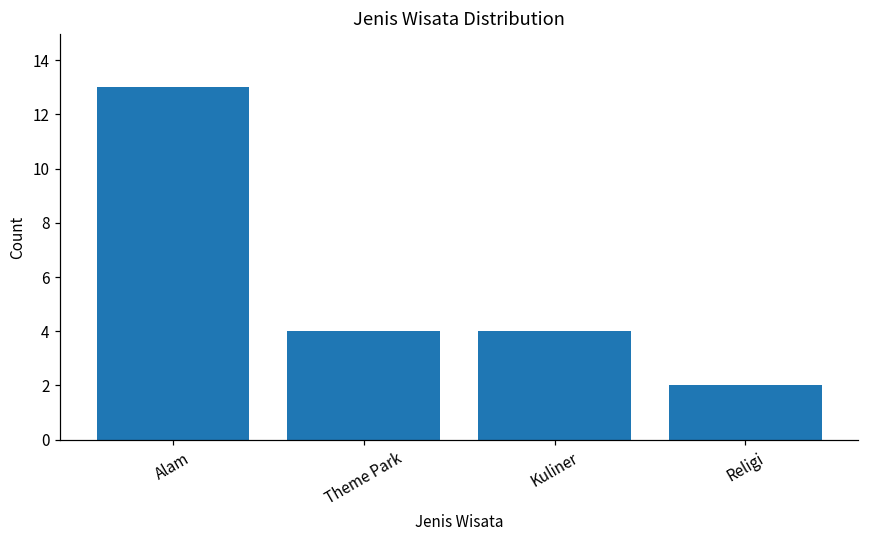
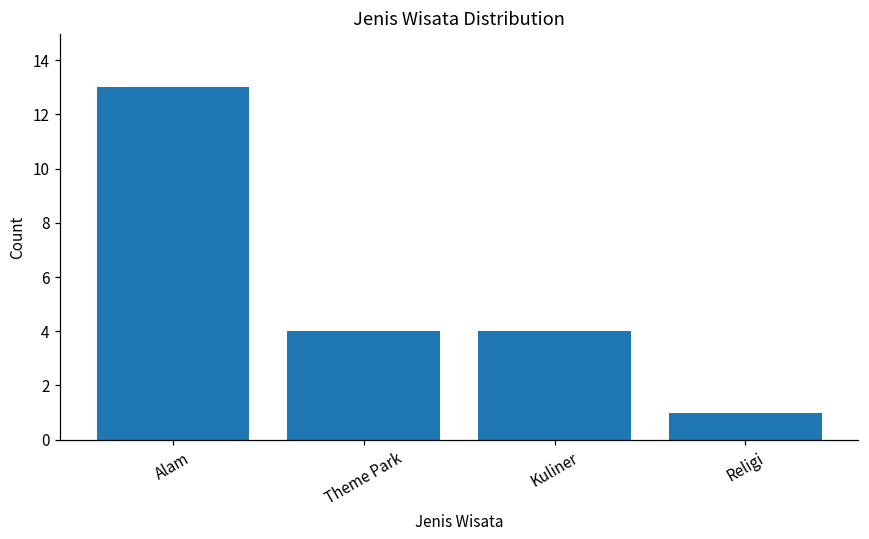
Religi: 2 -> 1
